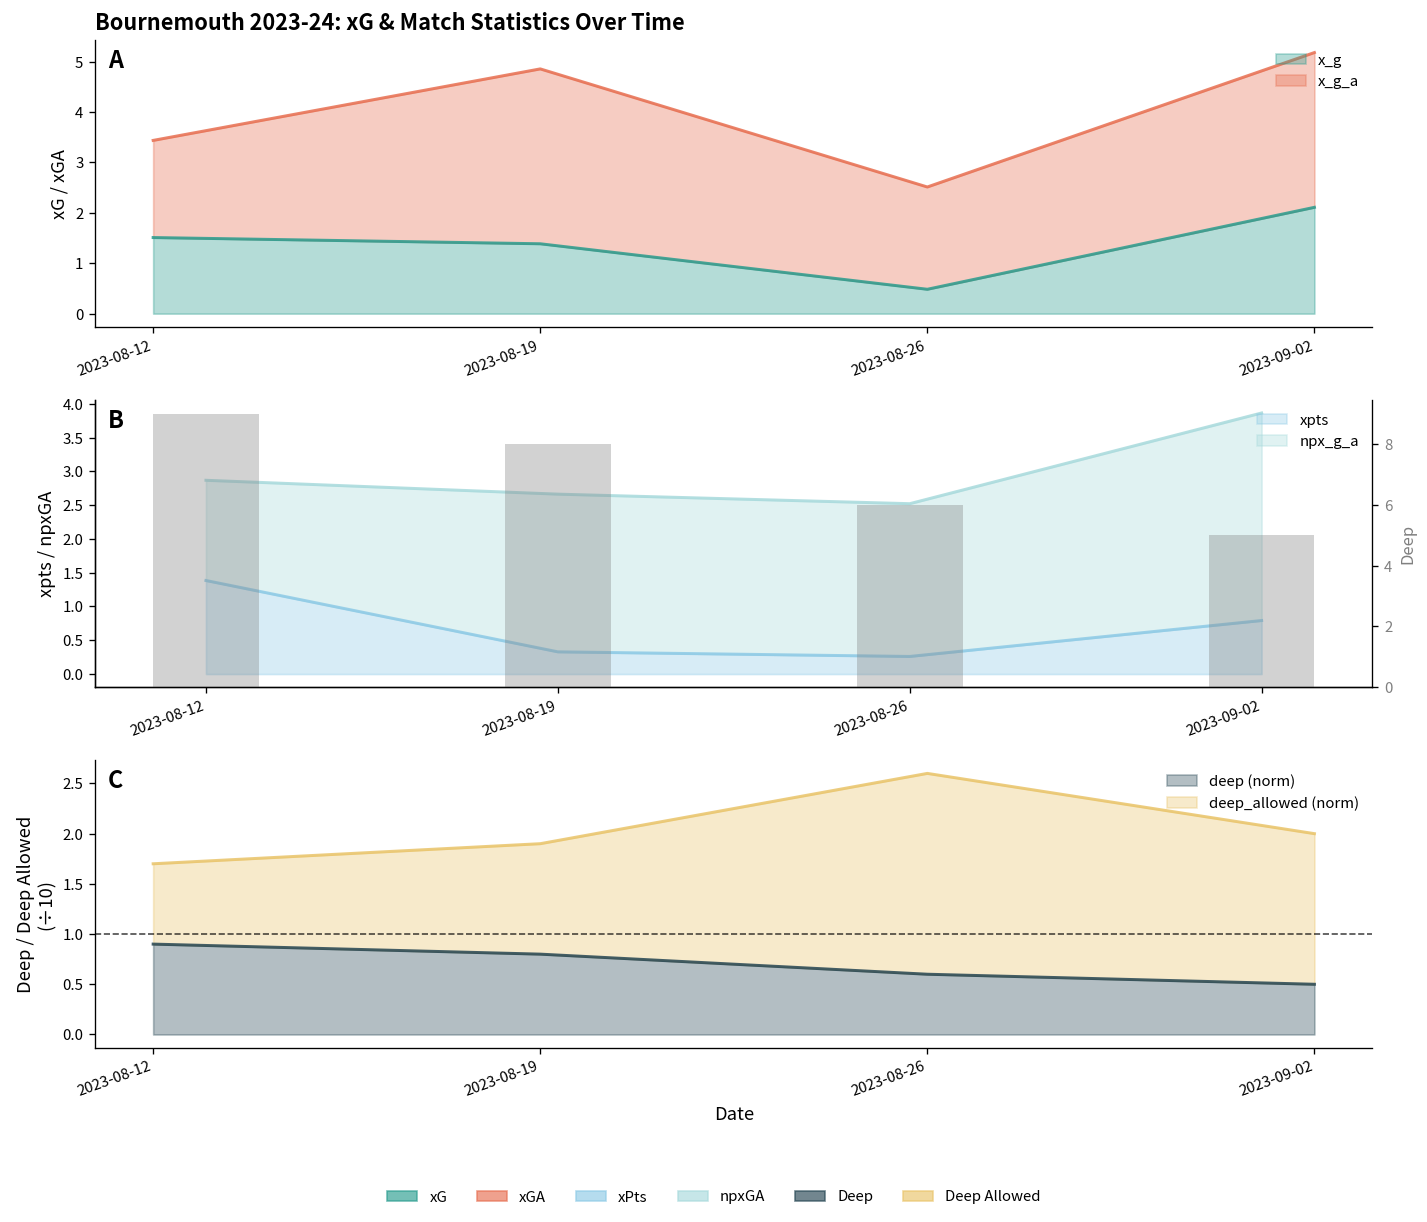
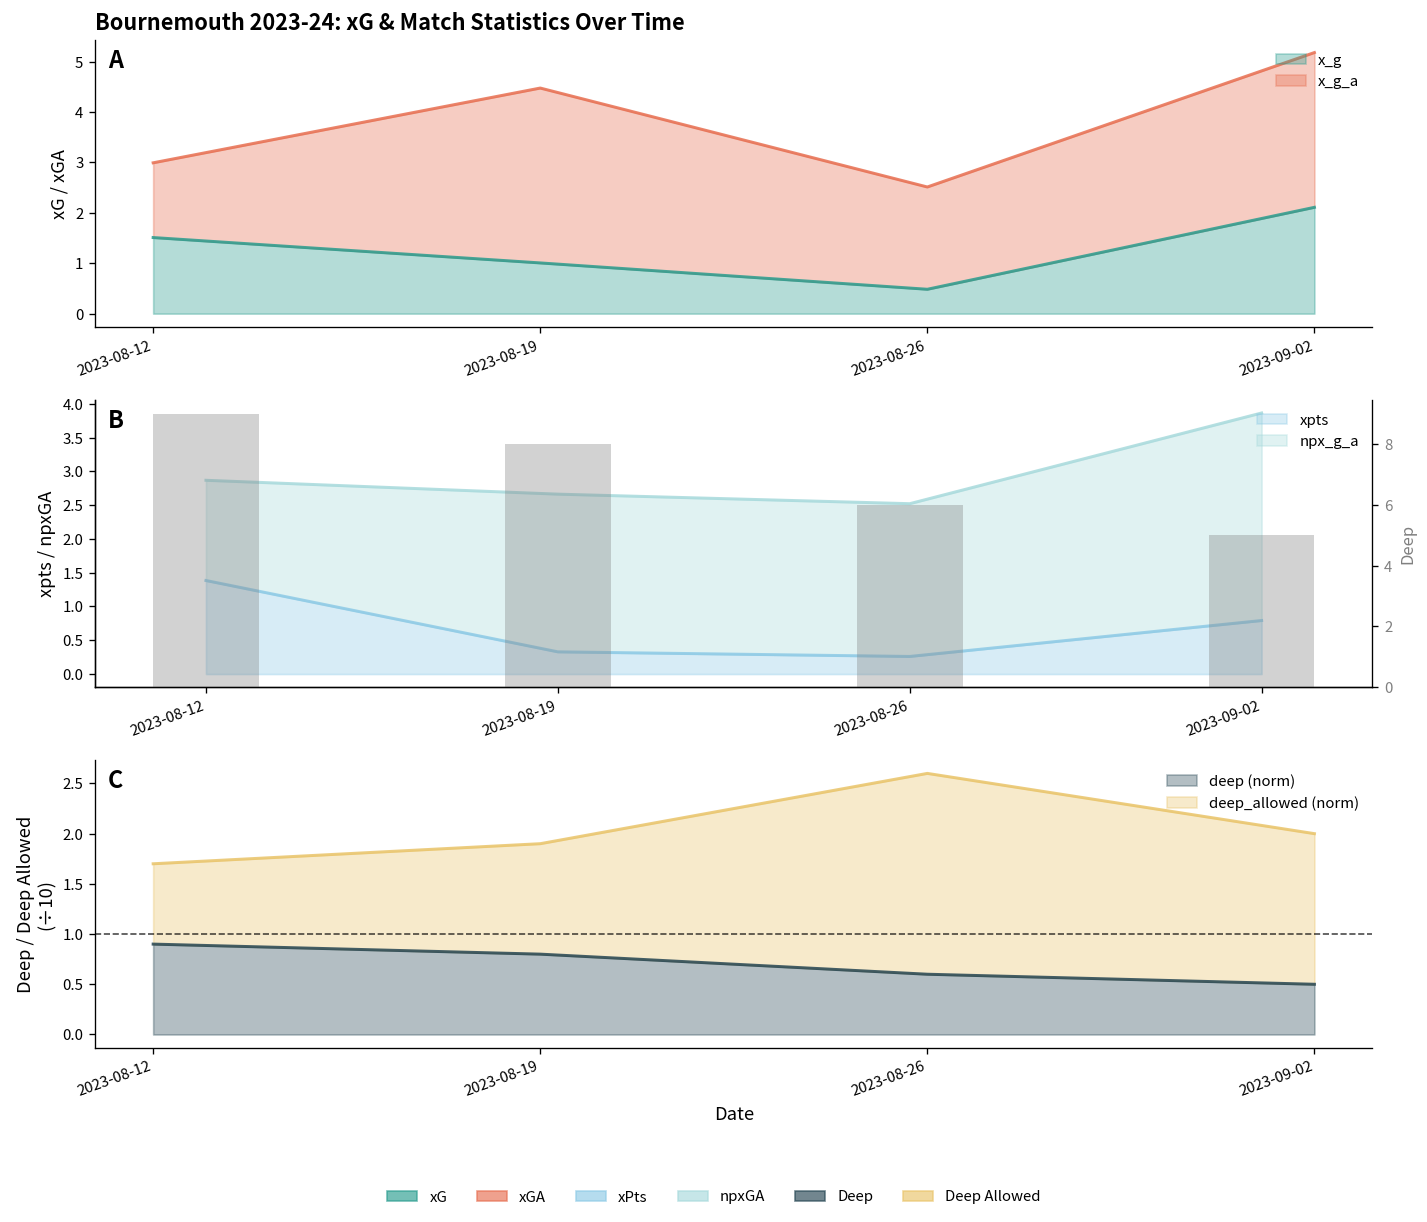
Bournemouth 2023-24: xG & Match Statistics Over Time, x_g_a, 2023-08-12: 1.9 -> 1.5
Bournemouth 2023-24: xG & Match Statistics Over Time, x_g, 2023-08-19: 1.4 -> 1.0
